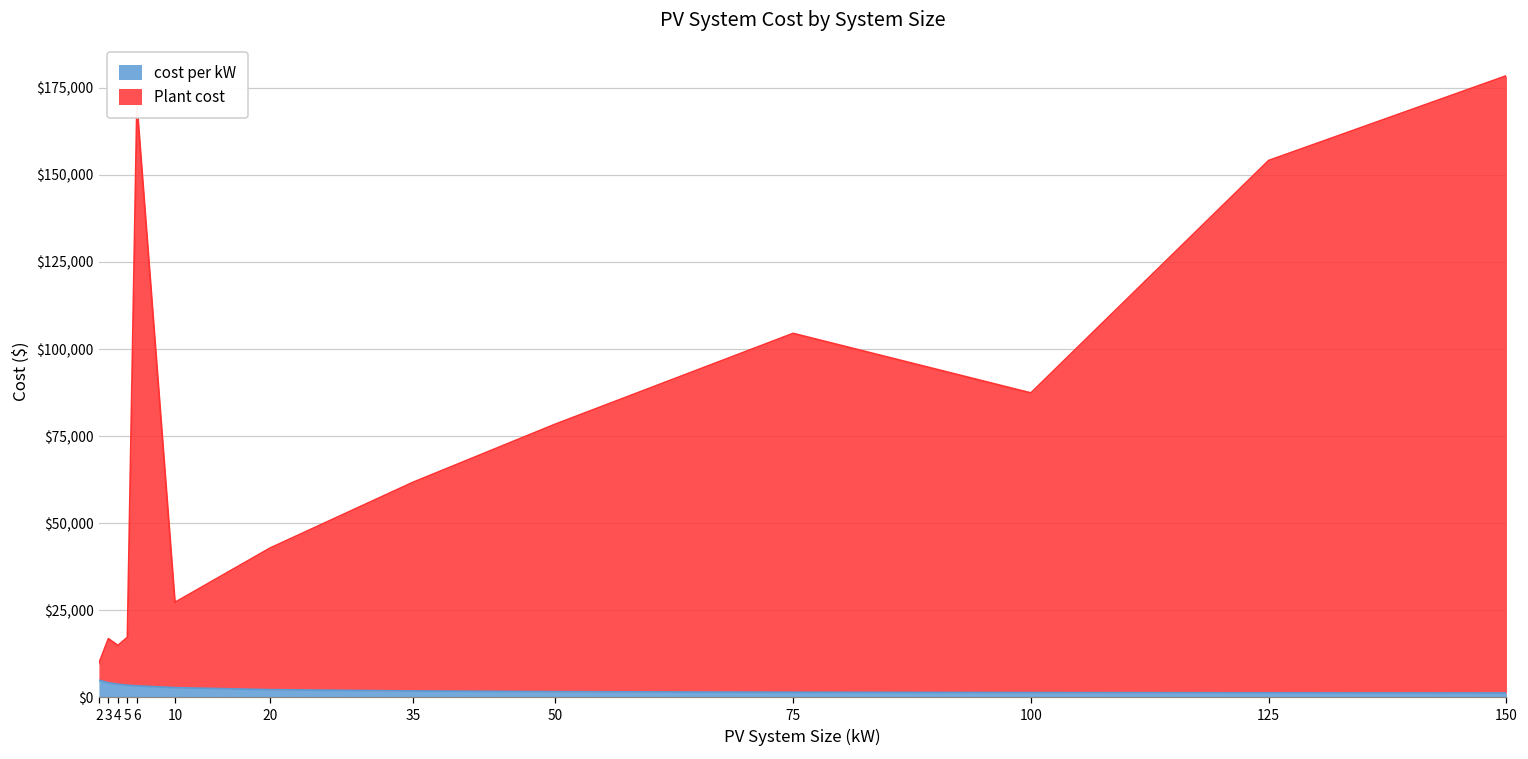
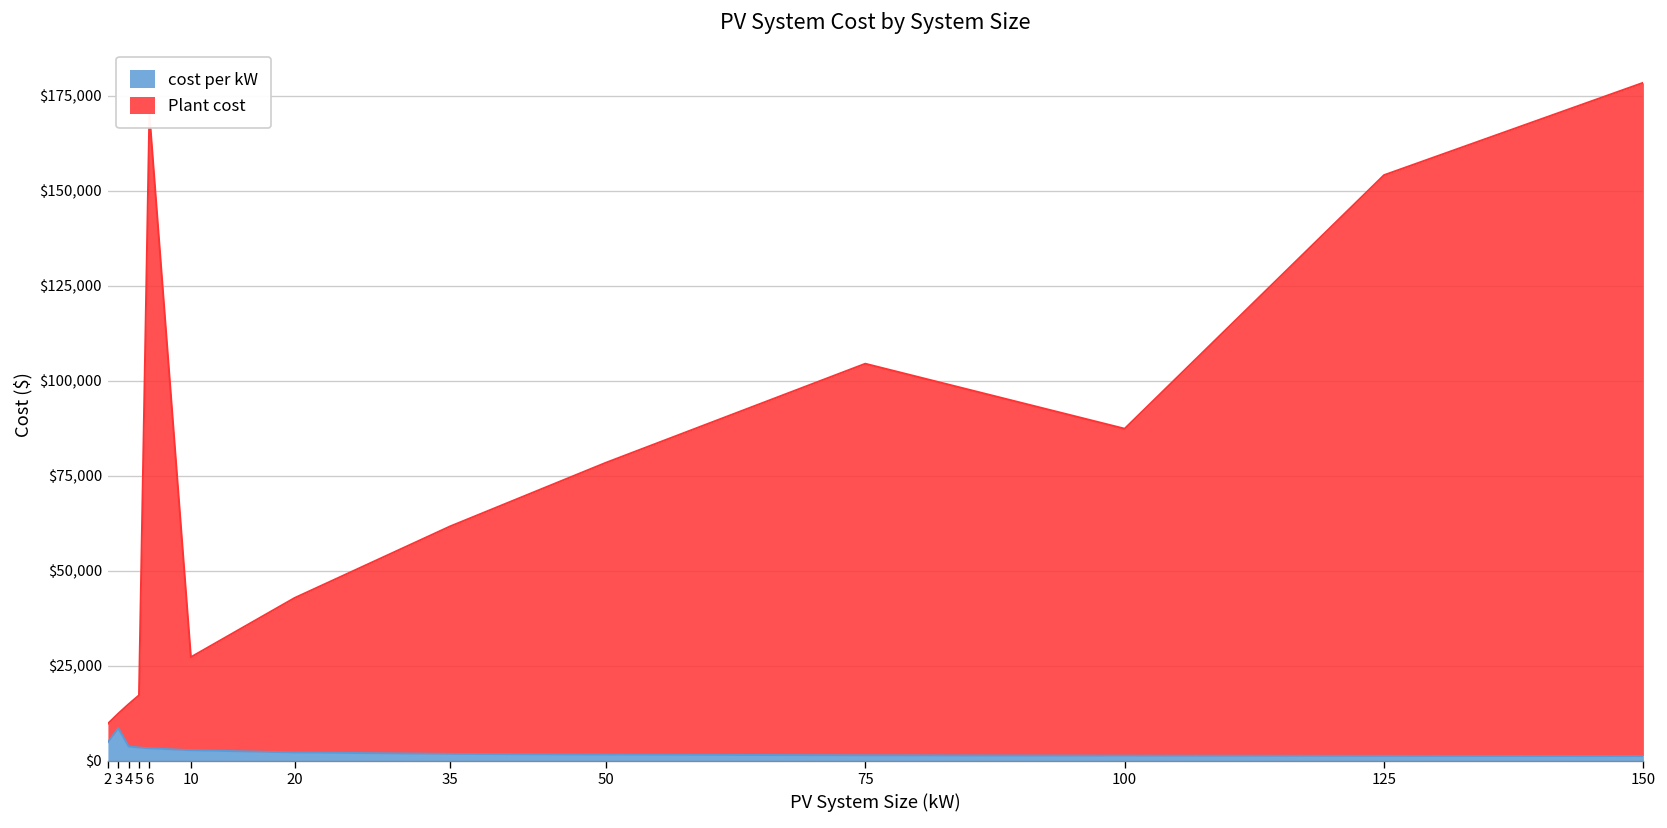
cost per kW, 3: $4,000 -> $9,000
Plant cost, 3: $17,000 -> $12,000
